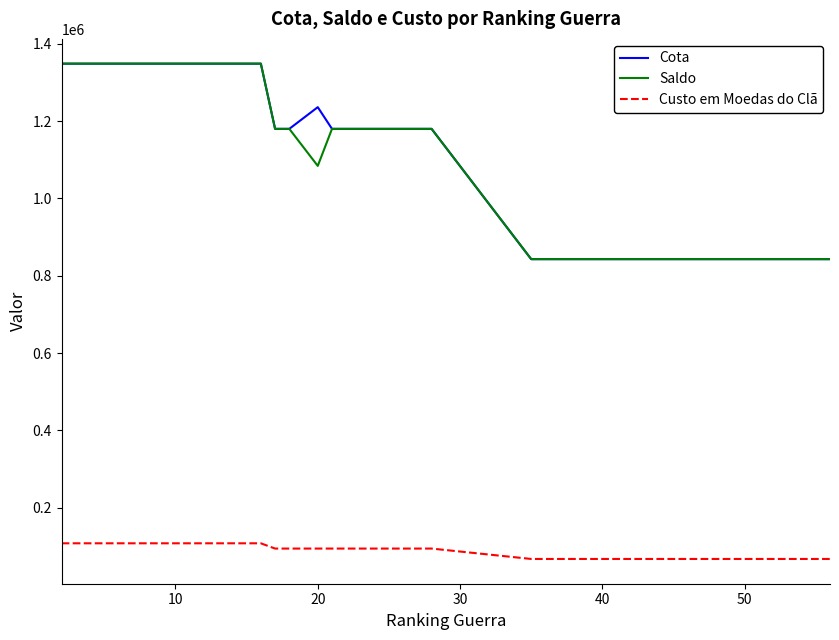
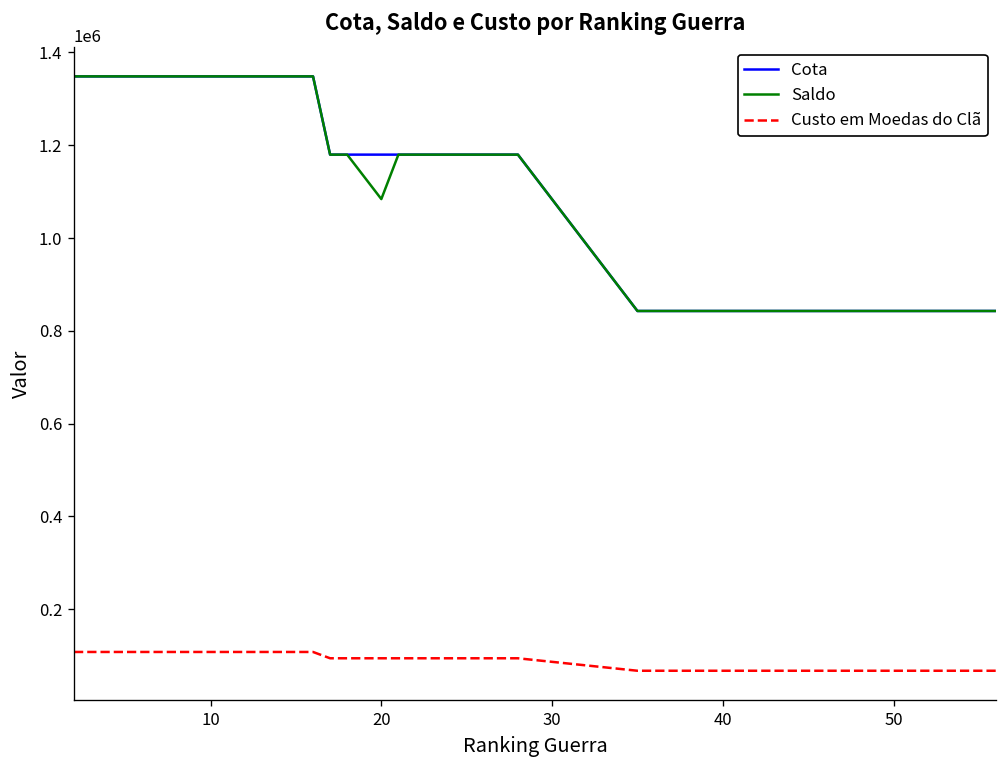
Cota, 20: 1240000 -> 1180000
